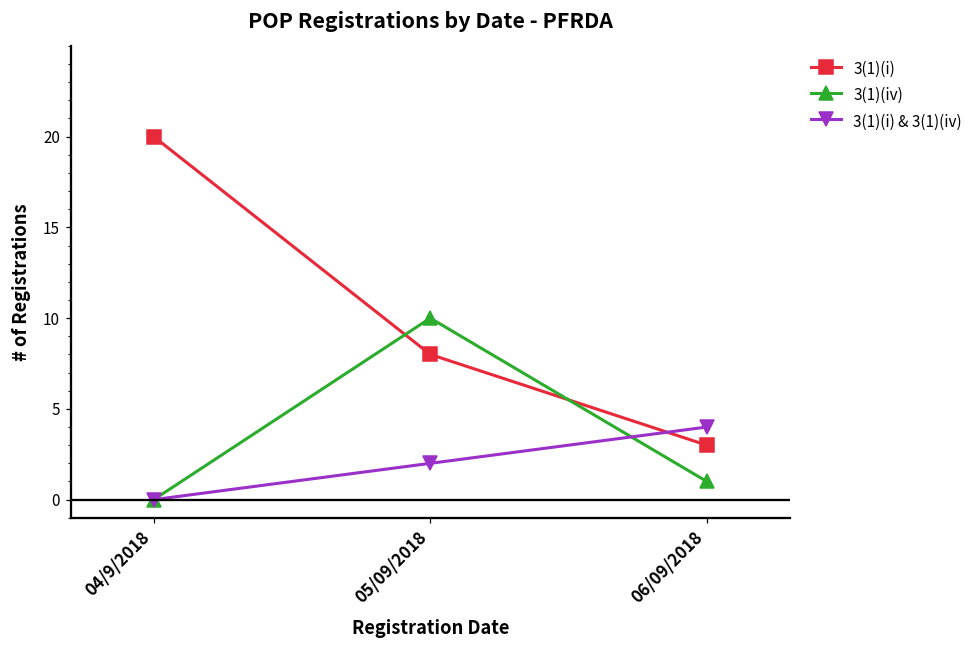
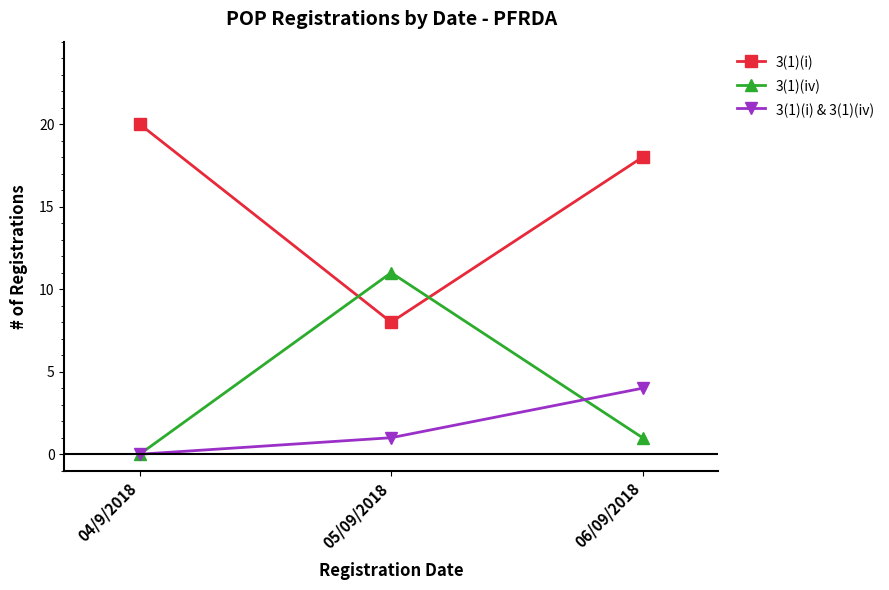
3(1)(iv), 05/09/2018: 10 -> 11
3(1)(i) & 3(1)(iv), 05/09/2018: 2 -> 1
3(1)(i), 06/09/2018: 3 -> 18
